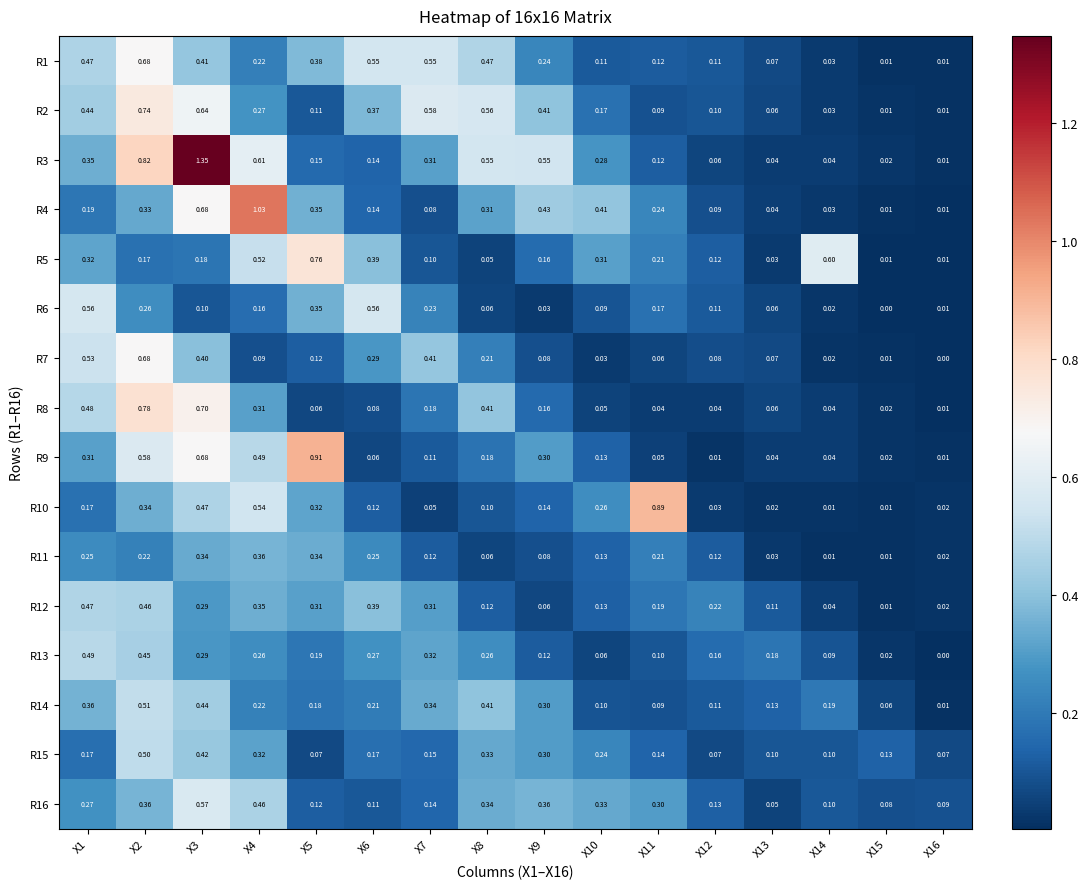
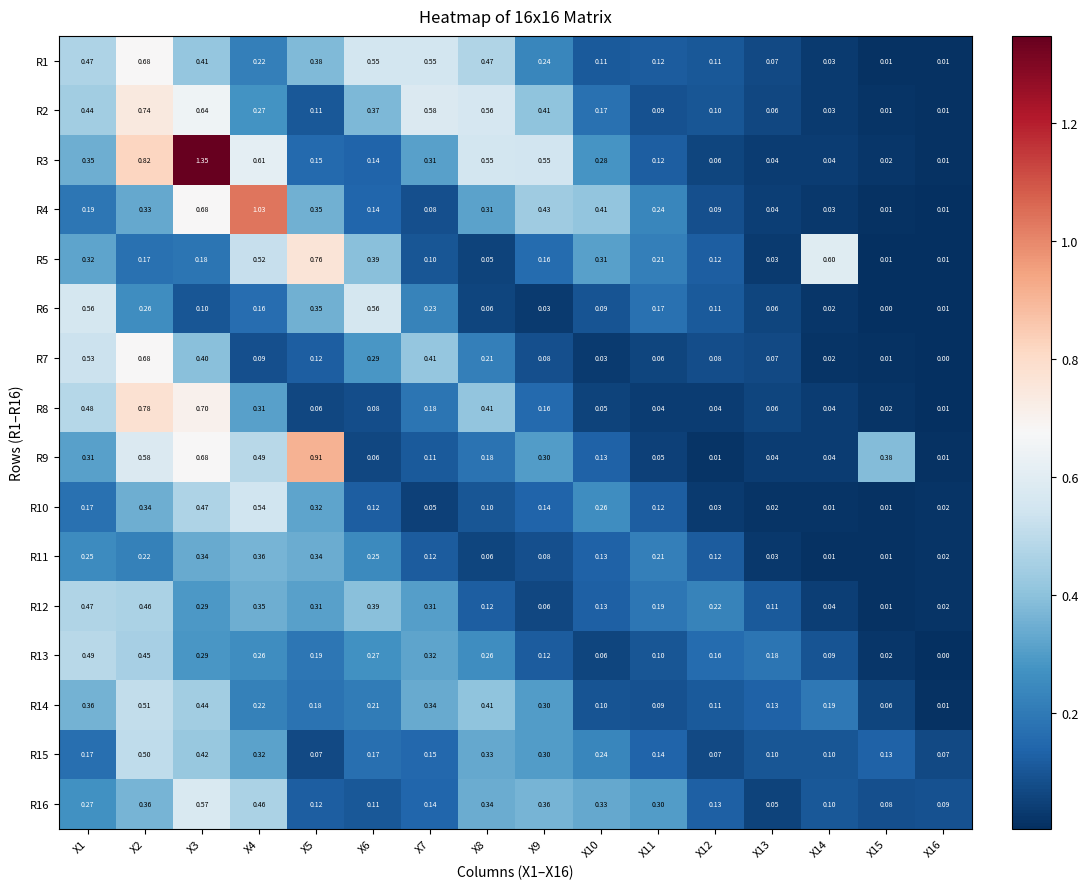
R9, X15: 0.02 -> 0.38
R10, X11: 0.89 -> 0.12
